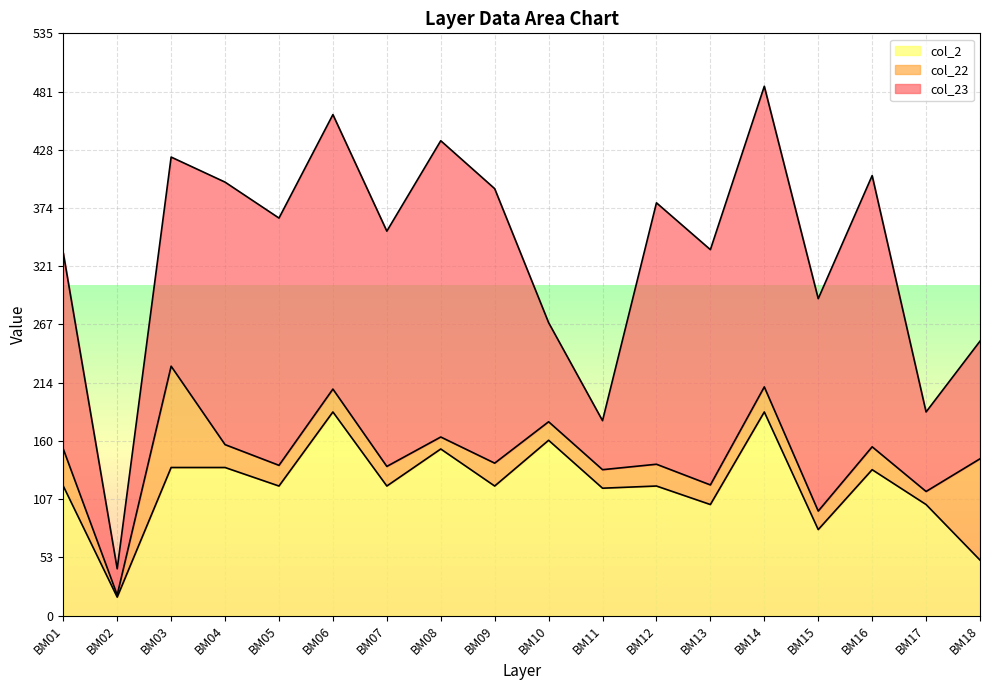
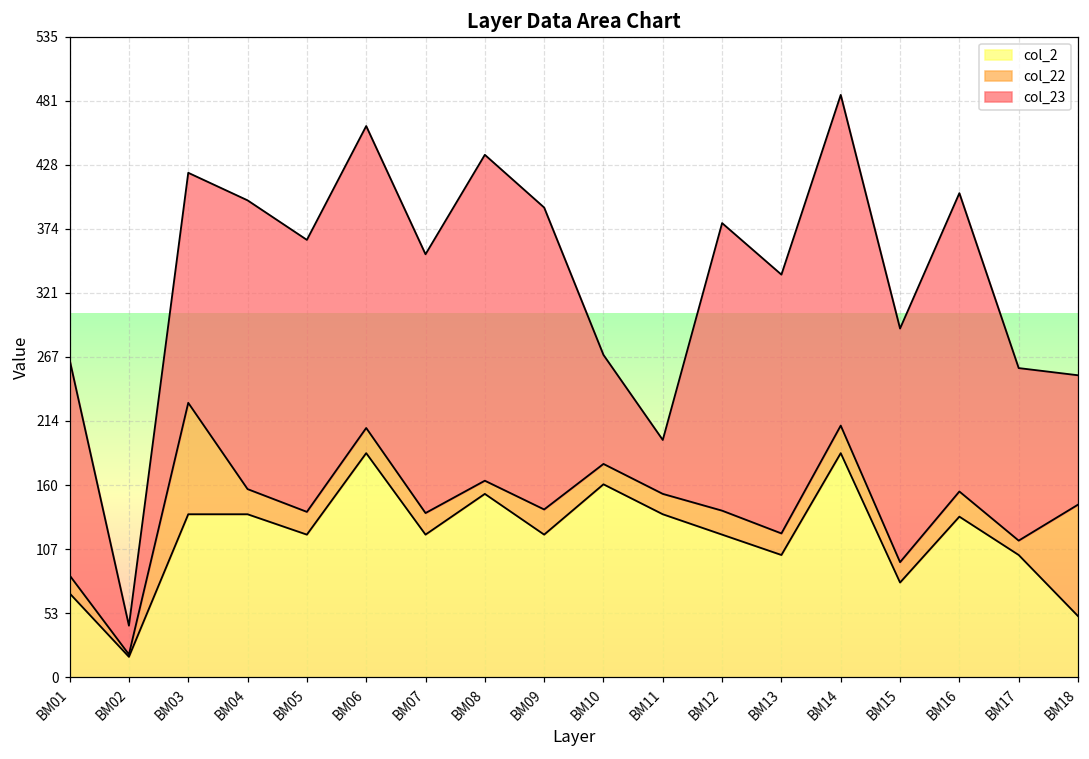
col_2, BM01: 119 -> 70
col_22, BM01: 34 -> 15
col_2, BM11: 117 -> 136
col_23, BM17: 73 -> 144
